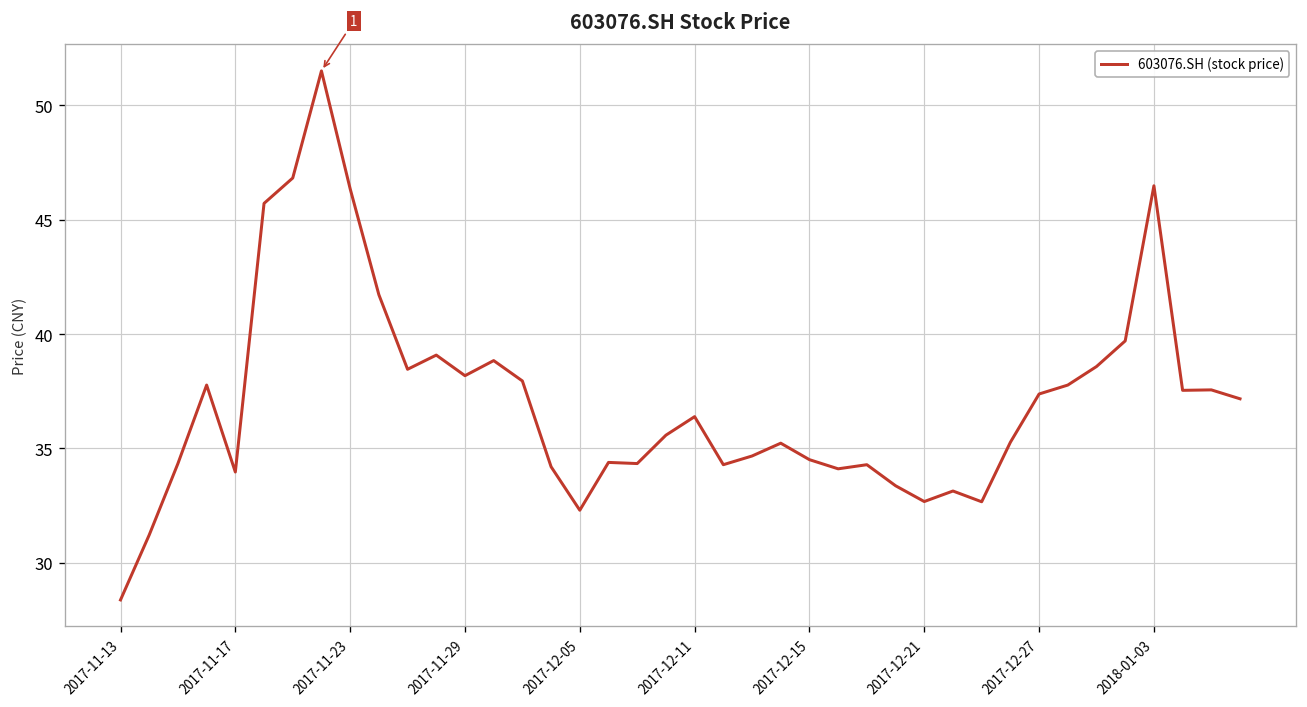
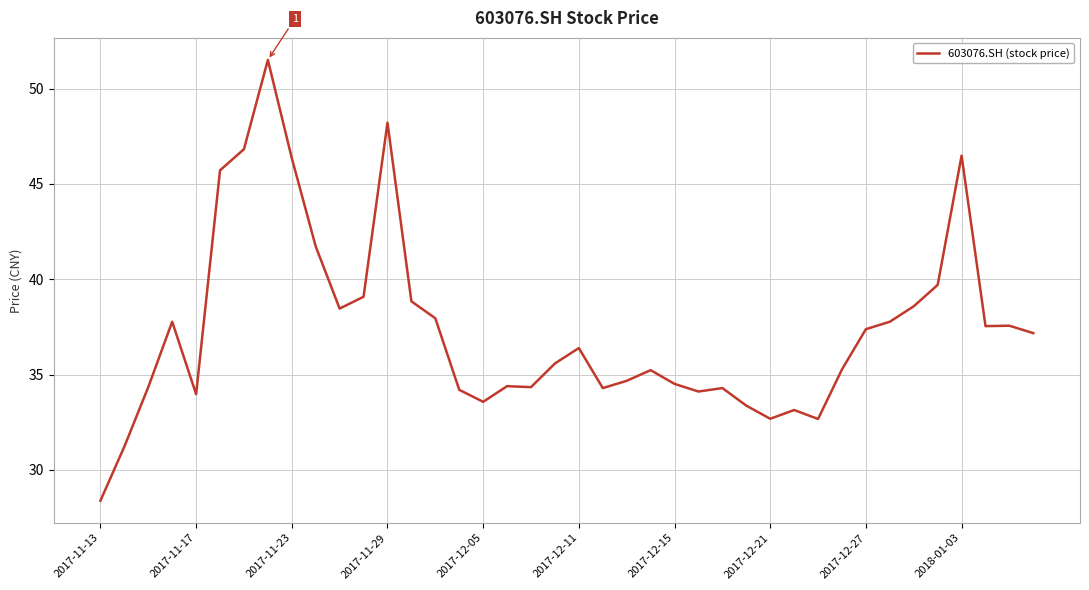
2017-11-29: 38.2 -> 48.2
2017-12-05: 32.3 -> 33.6
